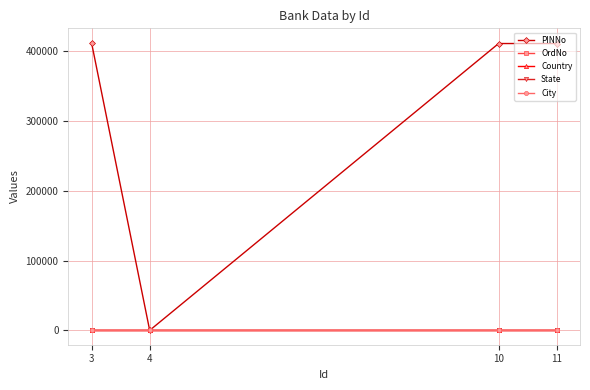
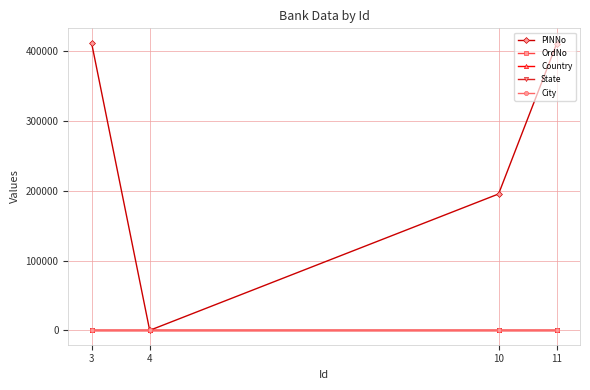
PINNo, 10: 410000 -> 200000
